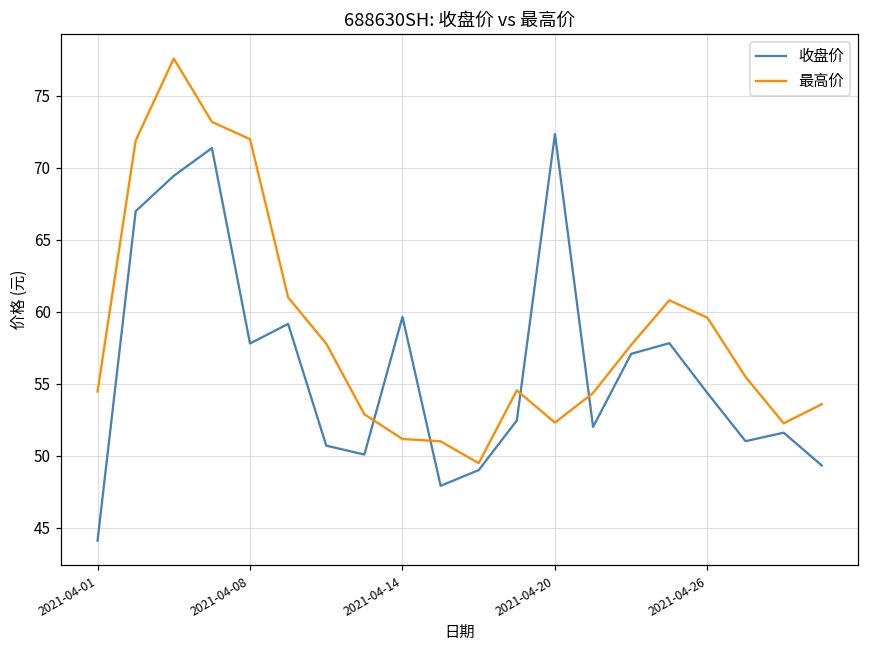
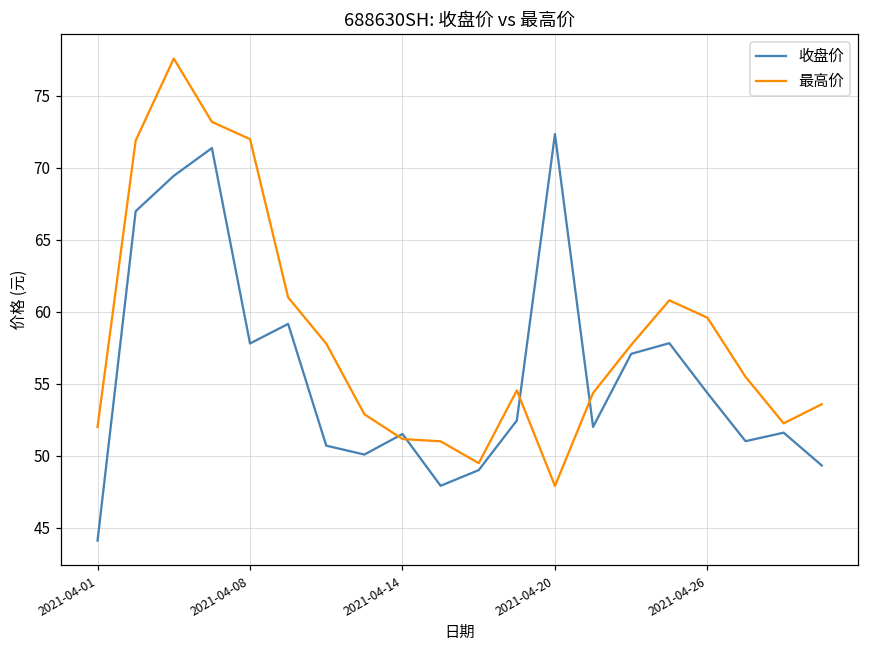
最高价, 2021-04-01: 54.5 -> 52.0
收盘价, 2021-04-14: 59.7 -> 51.5
最高价, 2021-04-20: 52.3 -> 47.9
